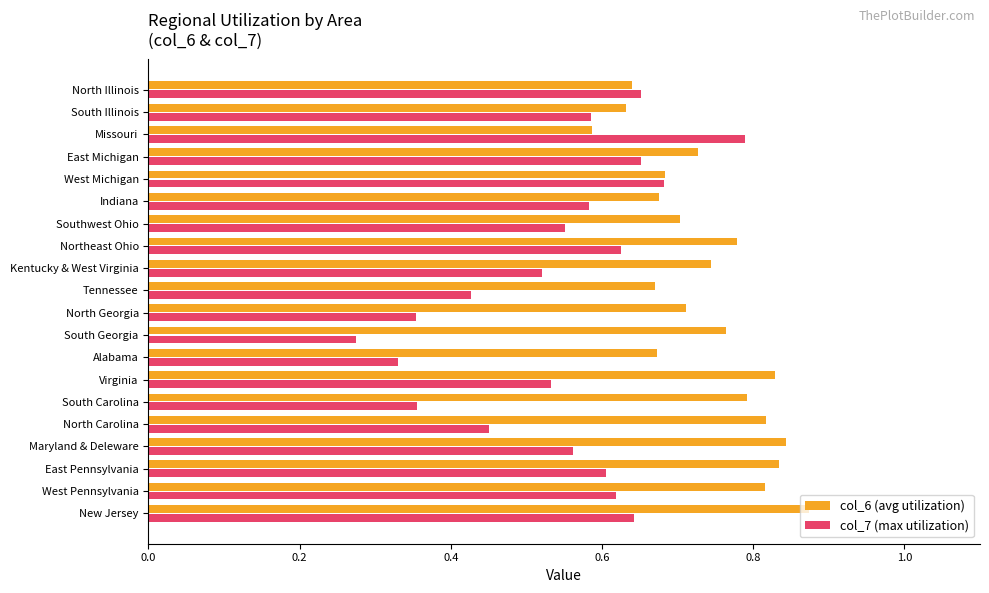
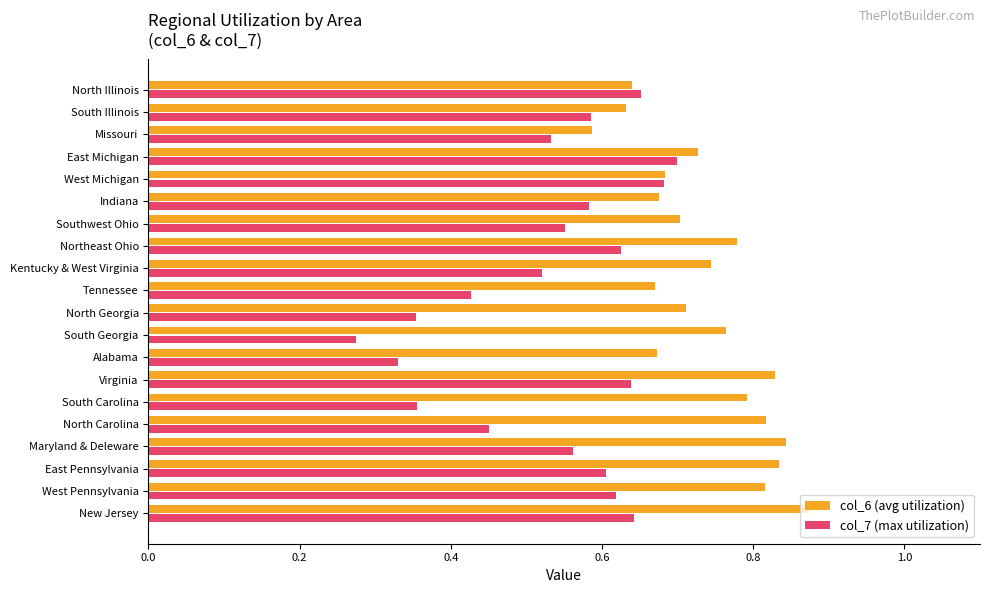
col_7 (max utilization), Missouri: 0.79 -> 0.53
col_7 (max utilization), East Michigan: 0.65 -> 0.70
col_7 (max utilization), Virginia: 0.53 -> 0.64
